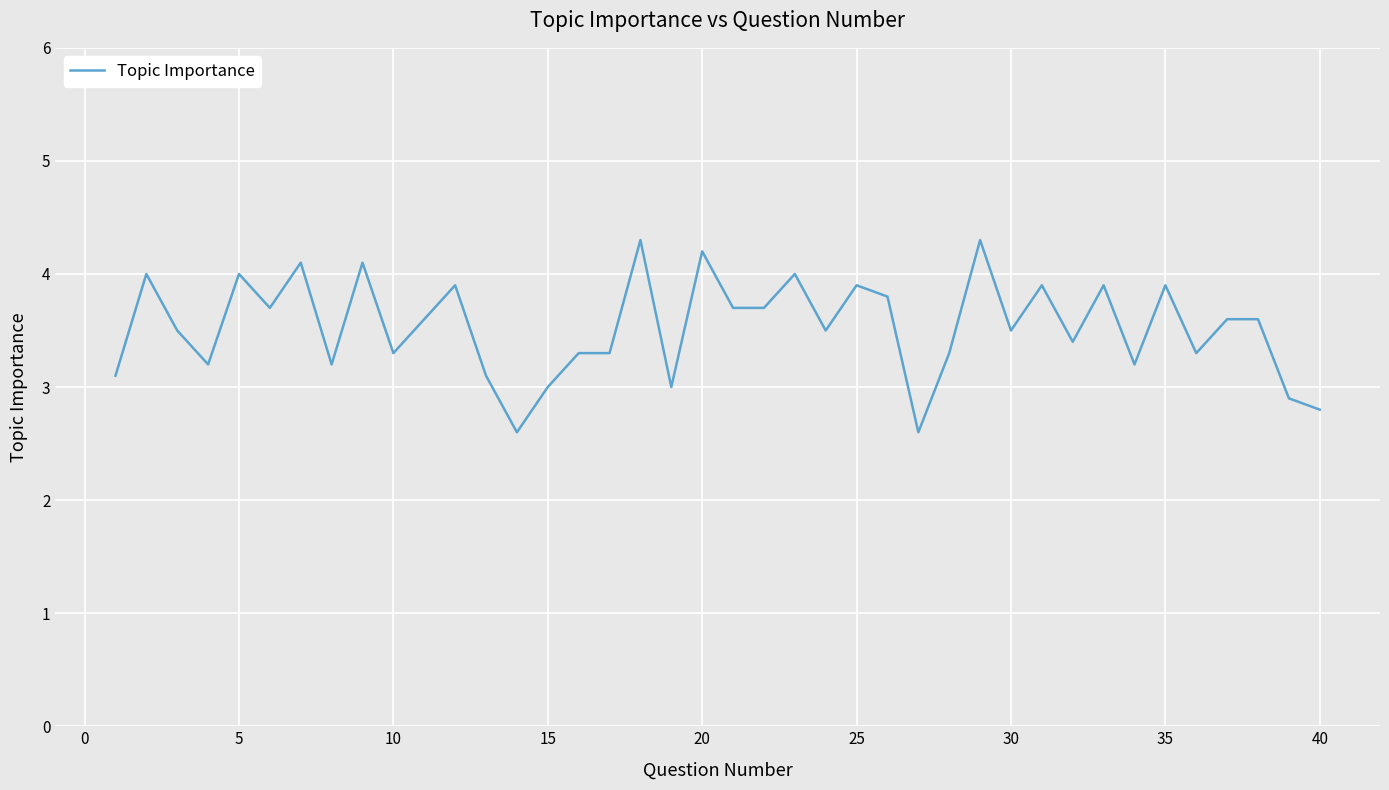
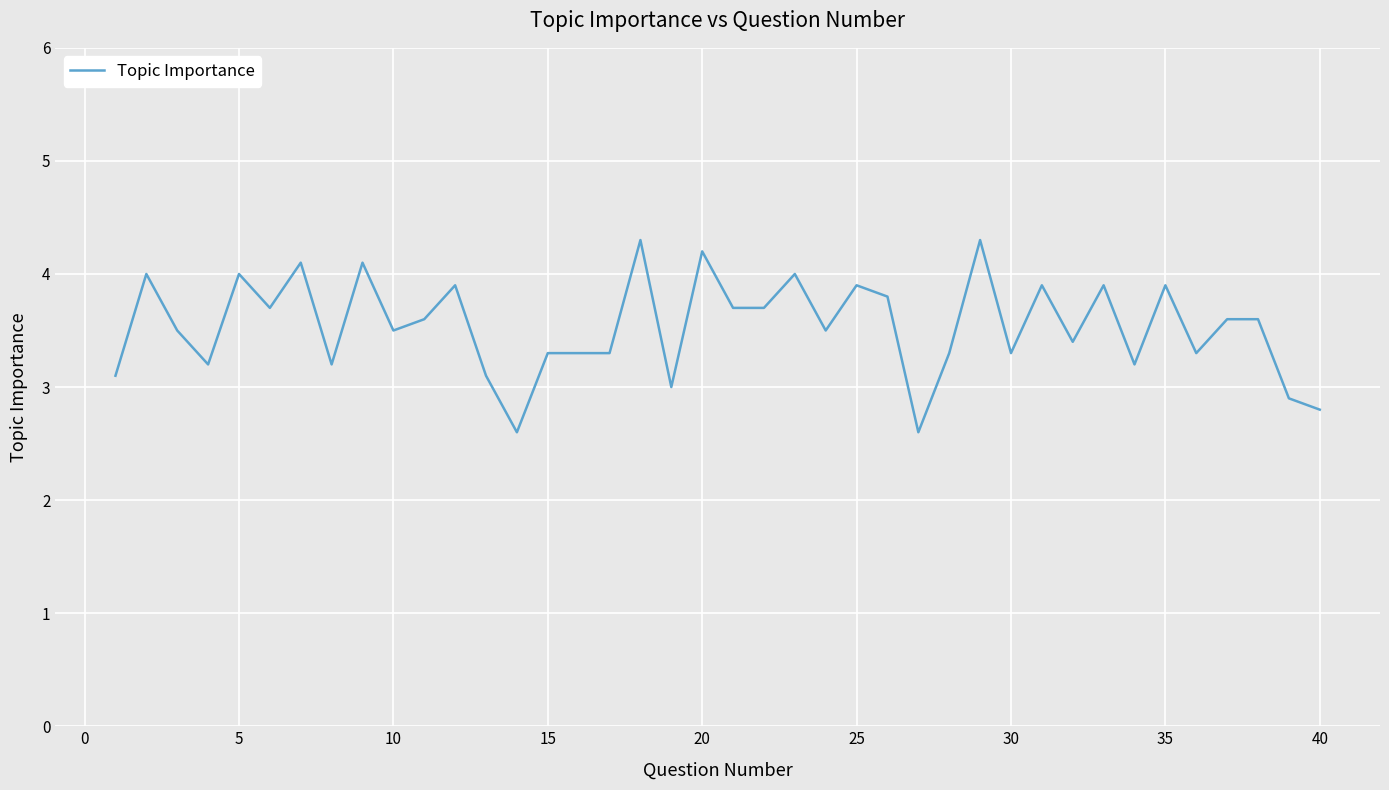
10: 3.3 -> 3.5
15: 3.0 -> 3.3
30: 3.5 -> 3.3
